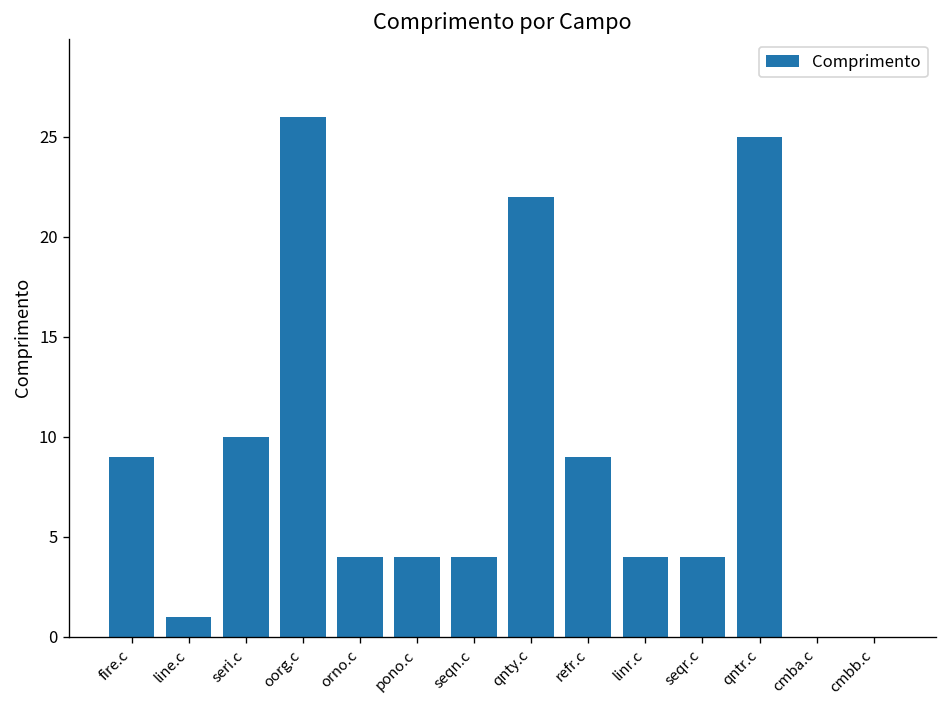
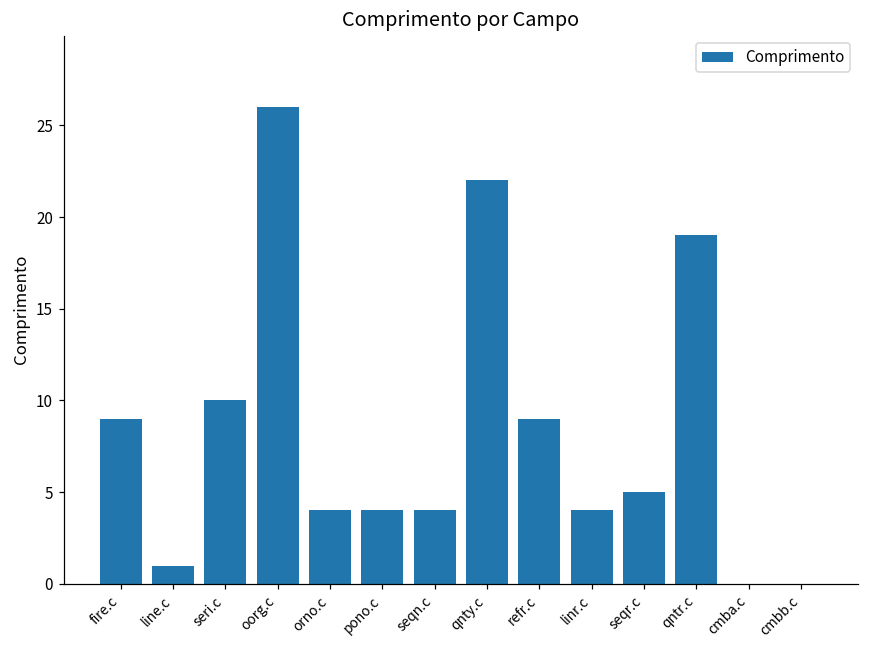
seqr.c: 4 -> 5
qntr.c: 25 -> 19
